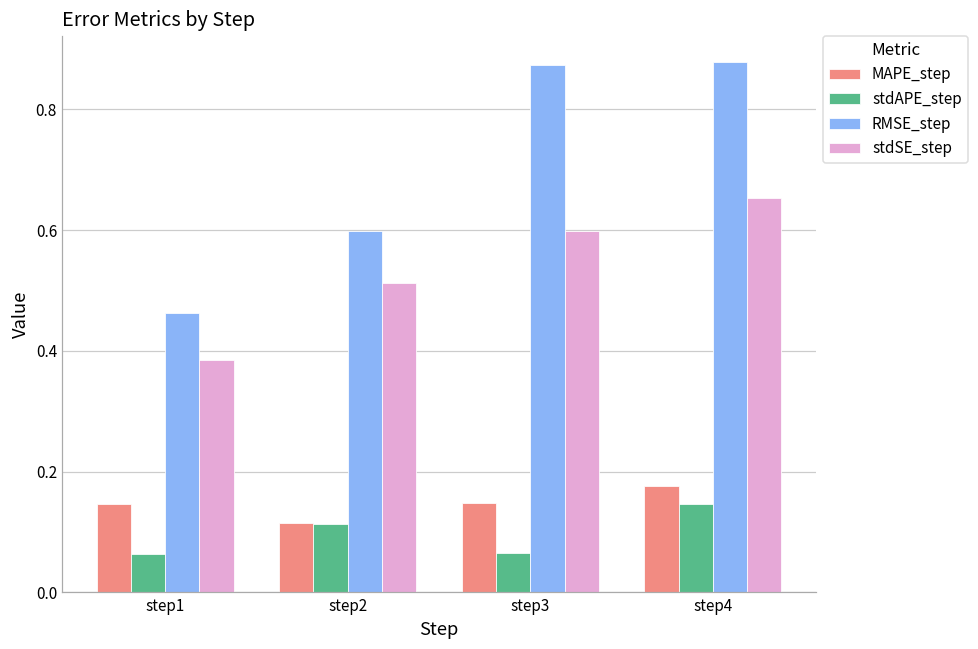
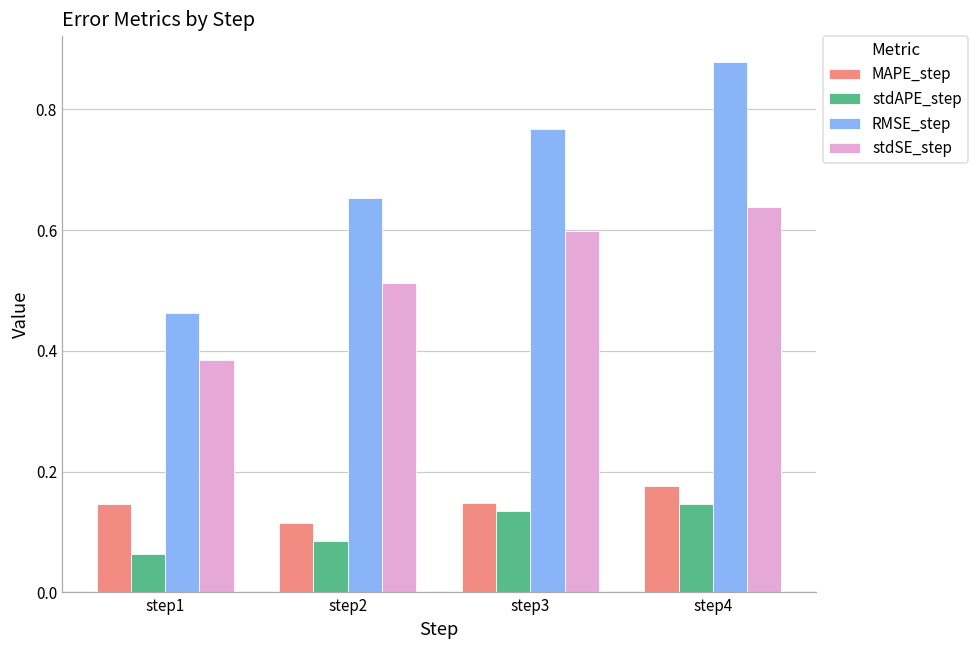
stdAPE_step, step2: 0.11 -> 0.09
RMSE_step, step2: 0.60 -> 0.65
stdAPE_step, step3: 0.06 -> 0.13
RMSE_step, step3: 0.87 -> 0.77
stdSE_step, step4: 0.65 -> 0.64
